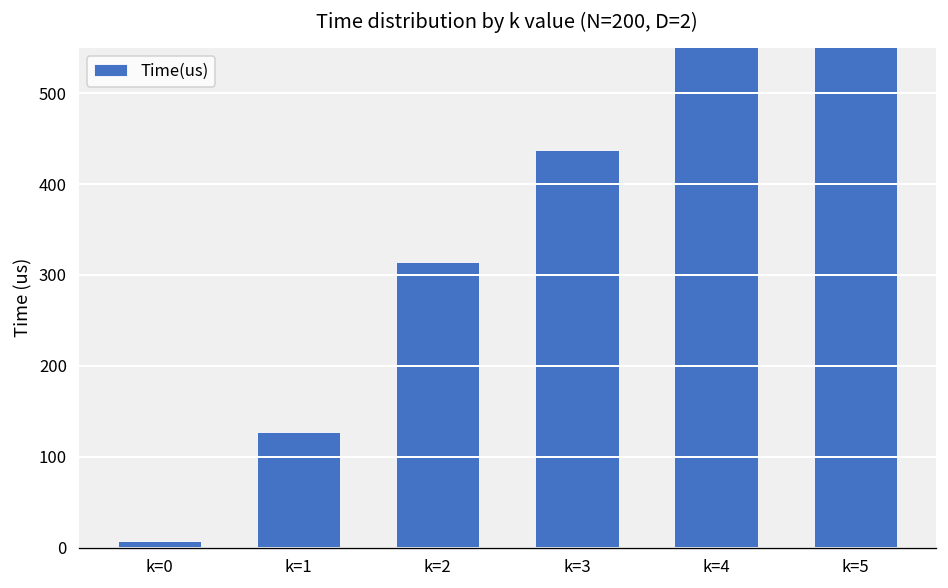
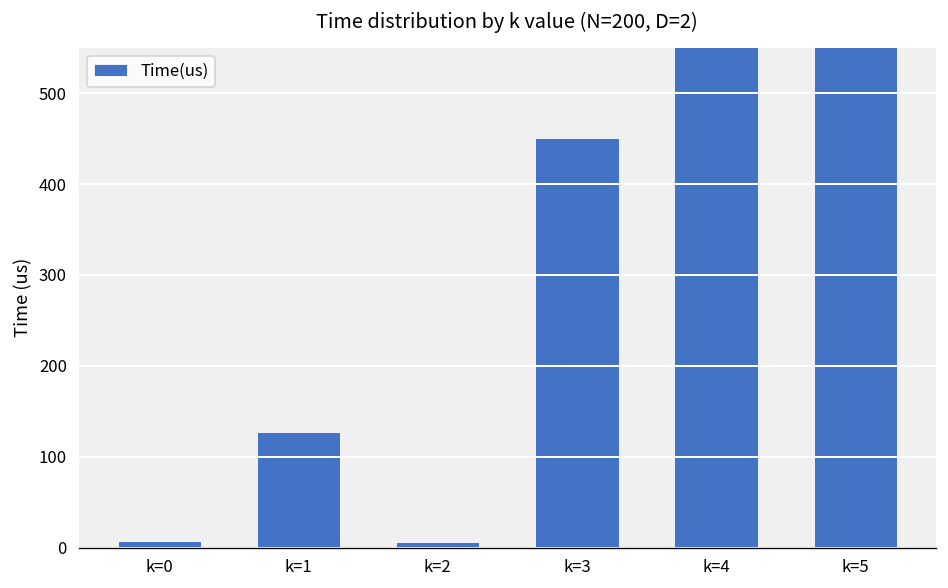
k=2: 310 -> 10
k=3: 440 -> 450
